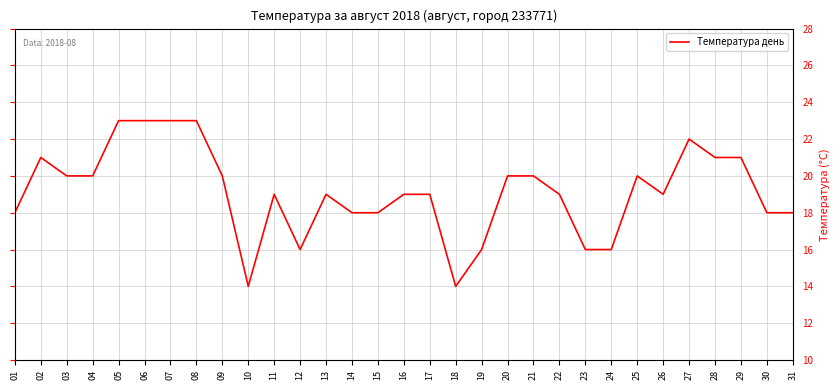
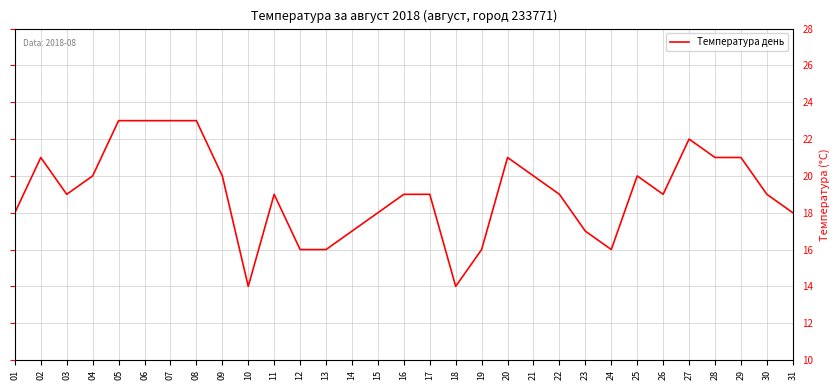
03: 20 -> 19
13: 19 -> 16
14: 18 -> 17
20: 20 -> 21
23: 16 -> 17
30: 18 -> 19
